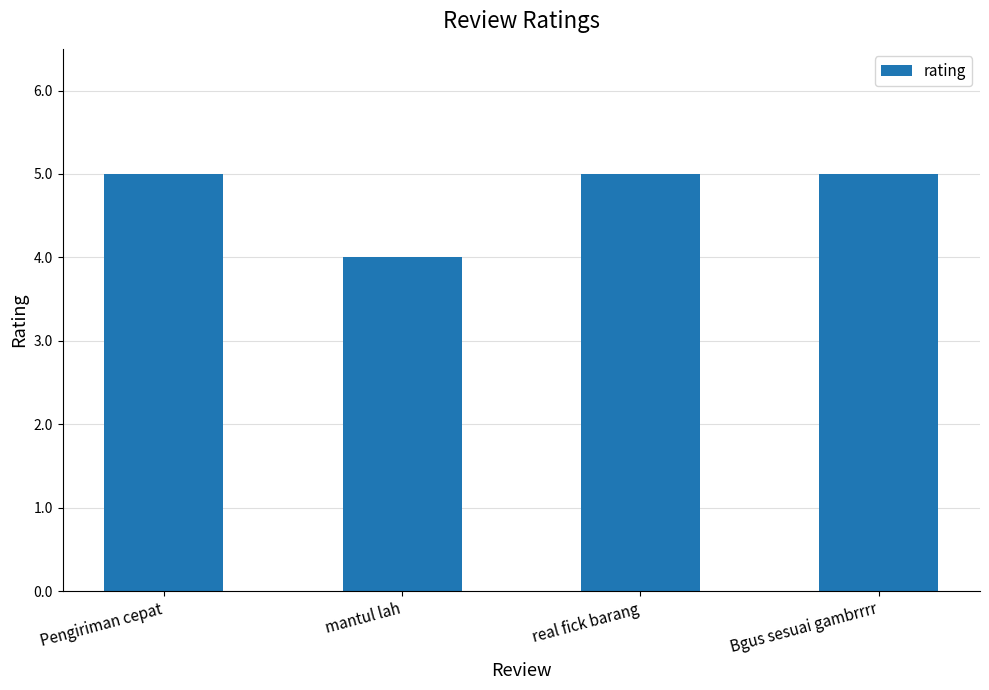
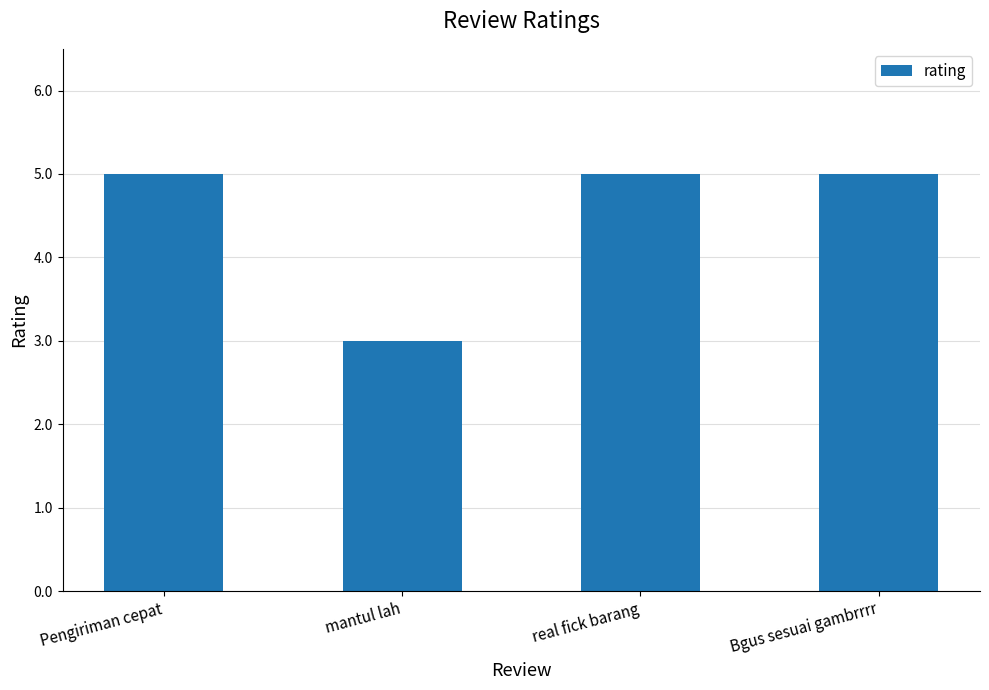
mantul lah: 4 -> 3
